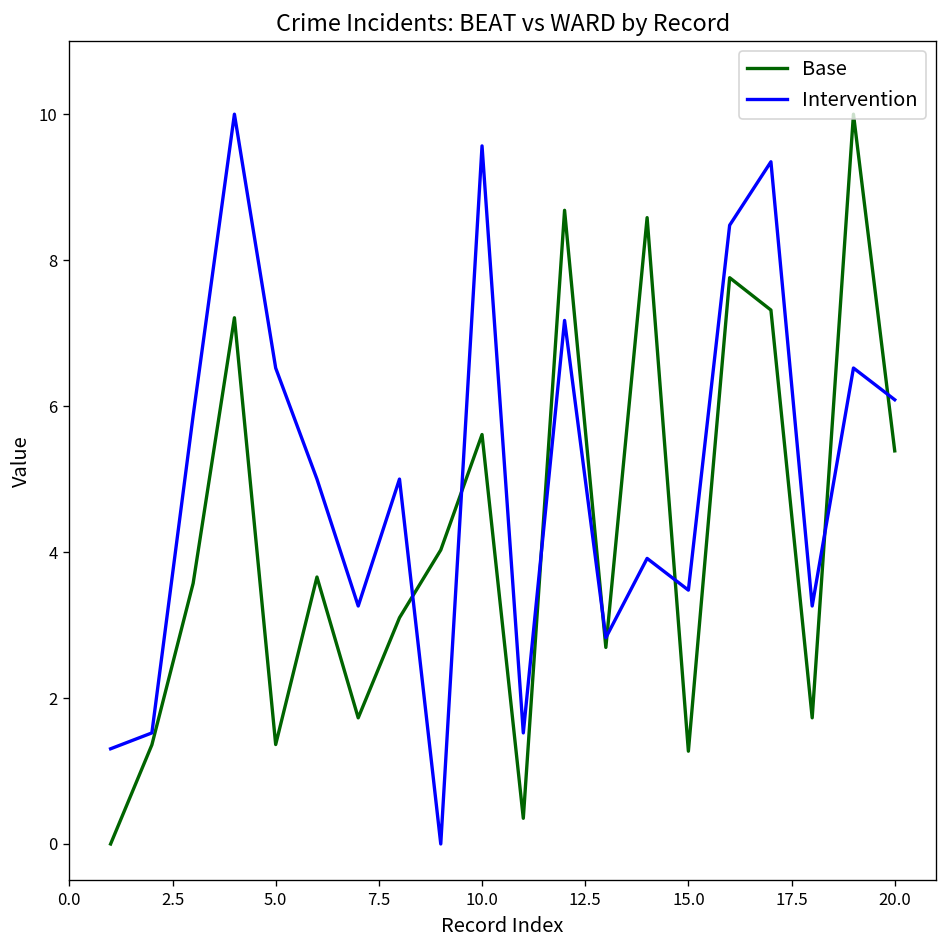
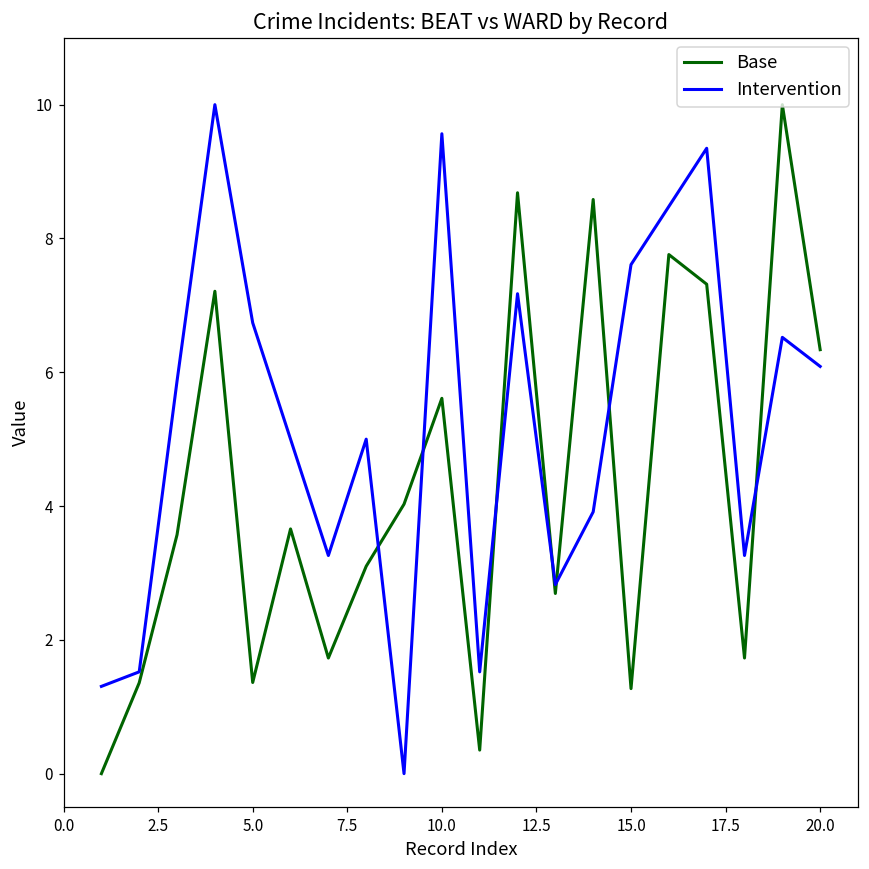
Intervention, 5.0: 6.5 -> 6.7
Intervention, 15.0: 3.5 -> 7.6
Base, 20.0: 5.4 -> 6.3
